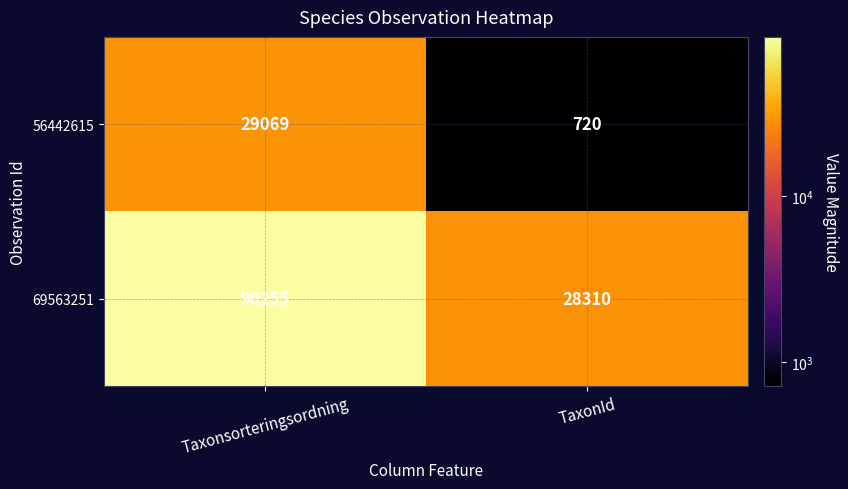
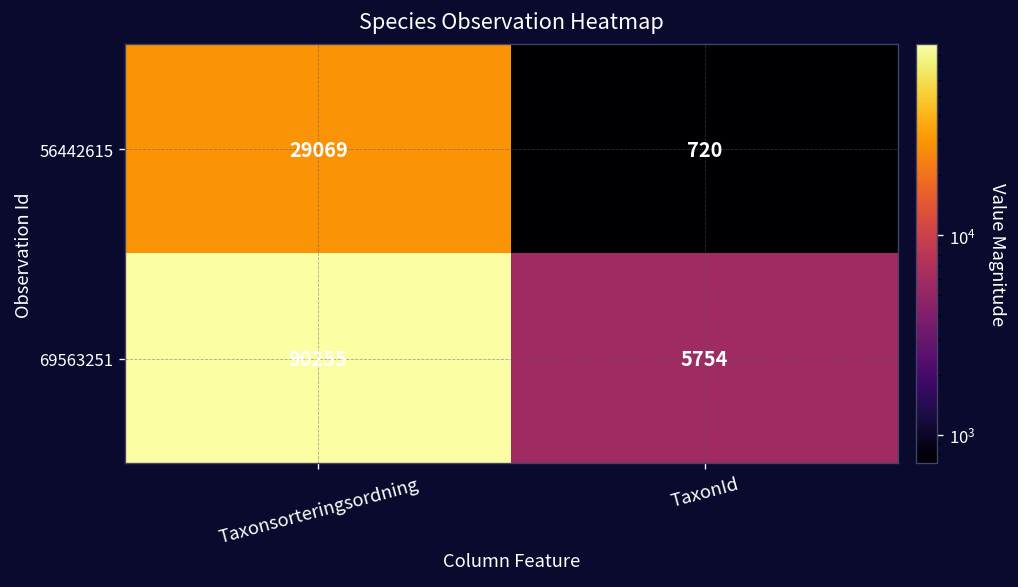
69563251, TaxonId: 28310 -> 5754
